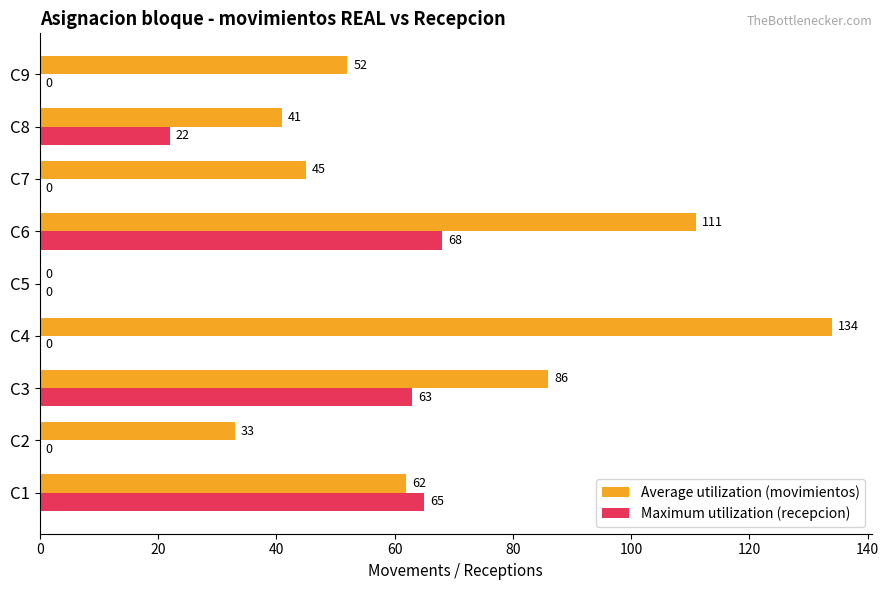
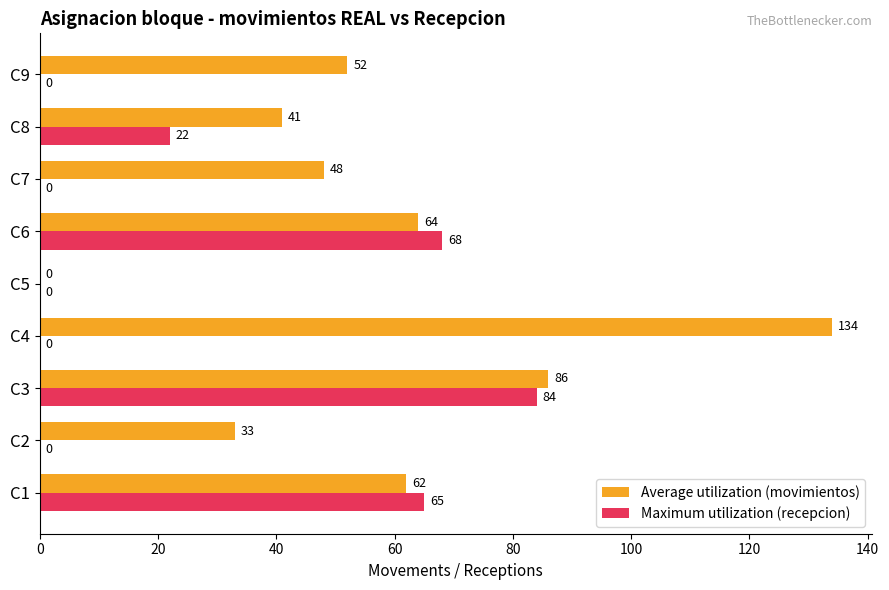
Average utilization (movimientos), C7: 45 -> 48
Average utilization (movimientos), C6: 111 -> 64
Maximum utilization (recepcion), C3: 63 -> 84
